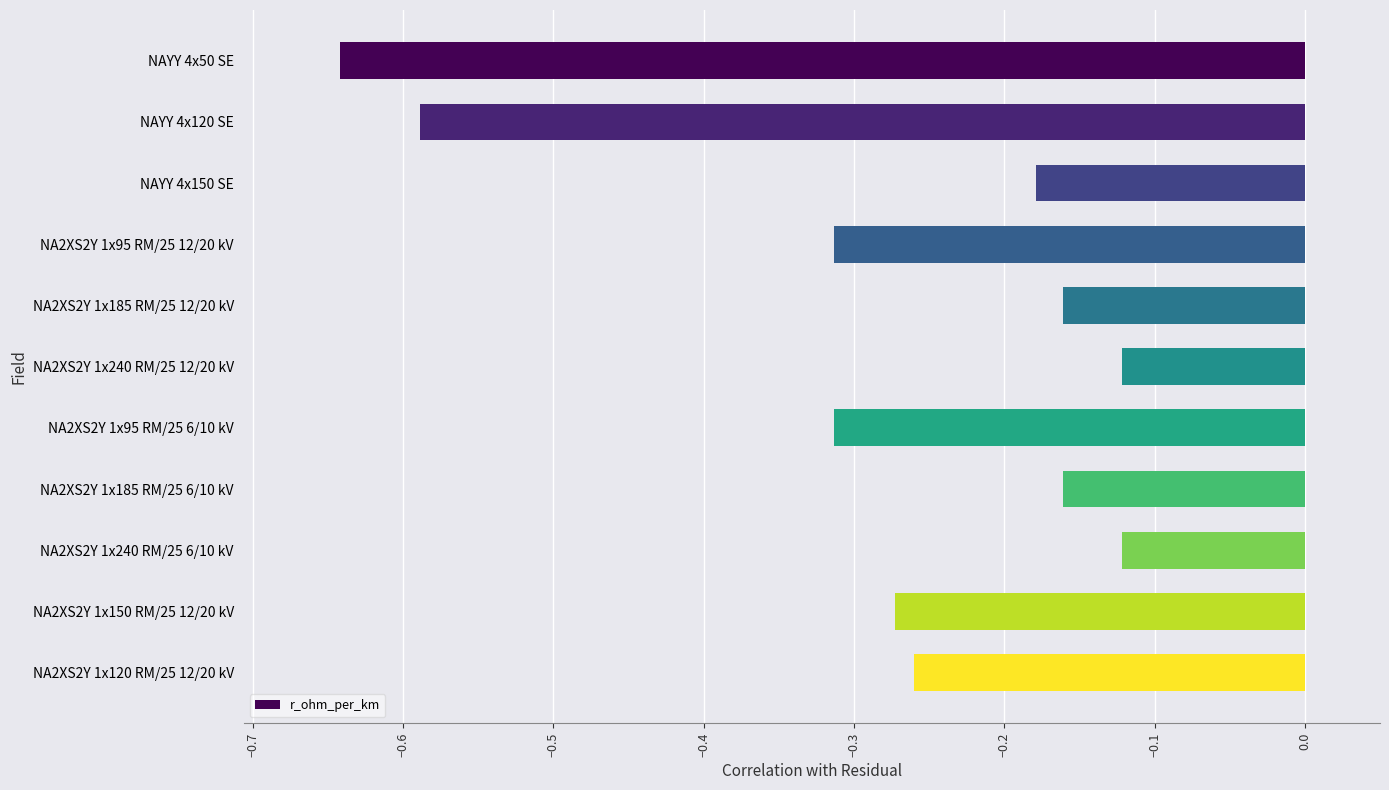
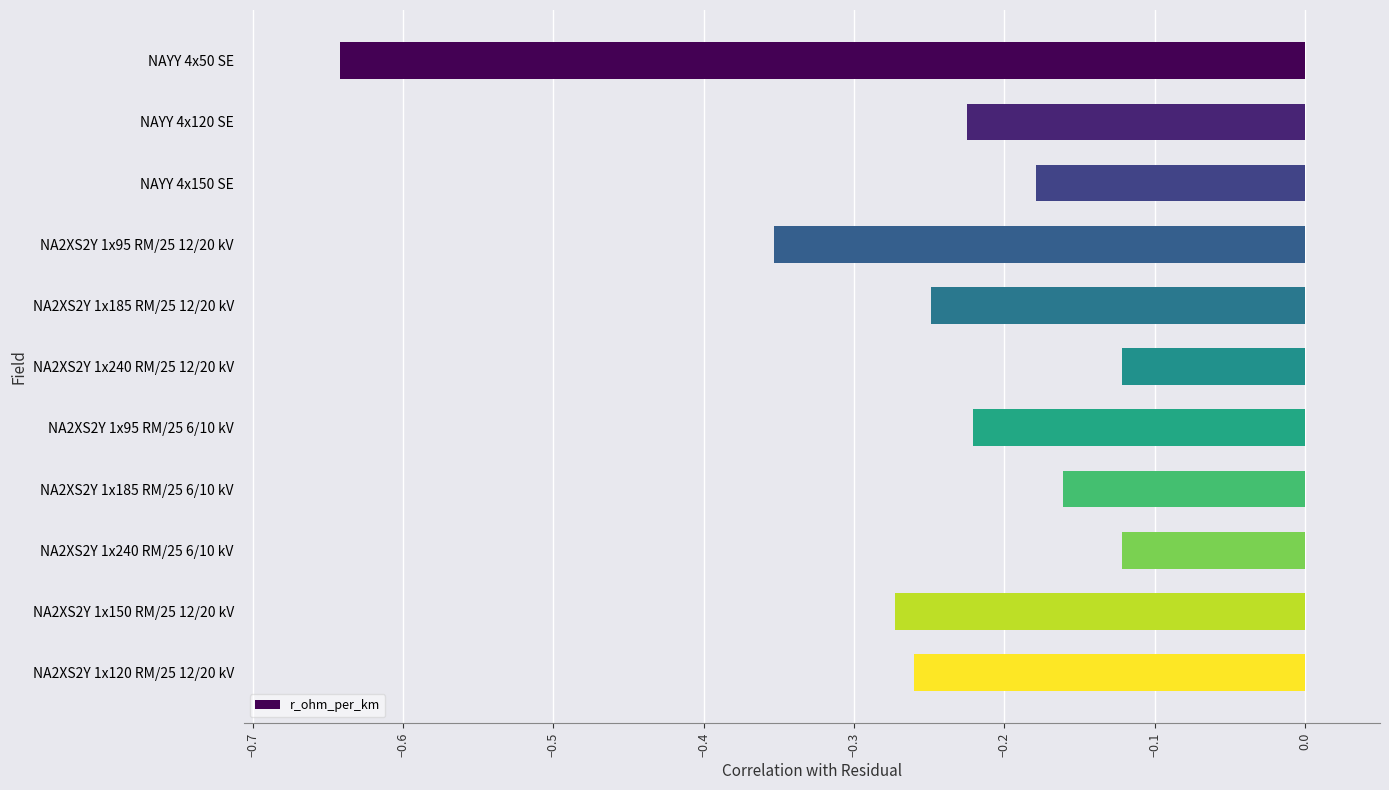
NAYY 4x120 SE: -0.589 -> -0.225
NA2XS2Y 1x95 RM/25 12/20 kV: -0.313 -> -0.353
NA2XS2Y 1x185 RM/25 12/20 kV: -0.161 -> -0.249
NA2XS2Y 1x95 RM/25 6/10 kV: -0.313 -> -0.221
